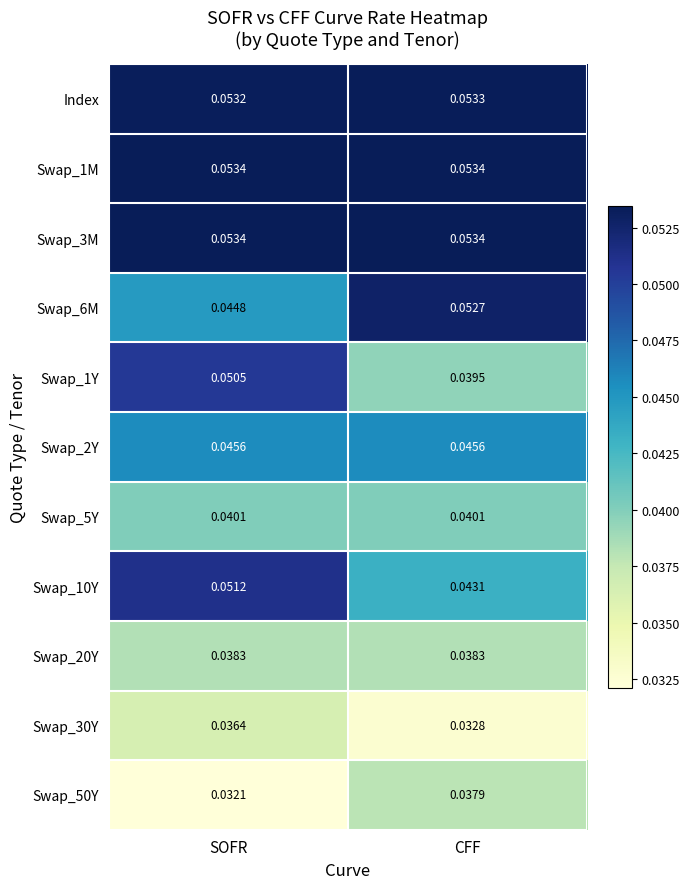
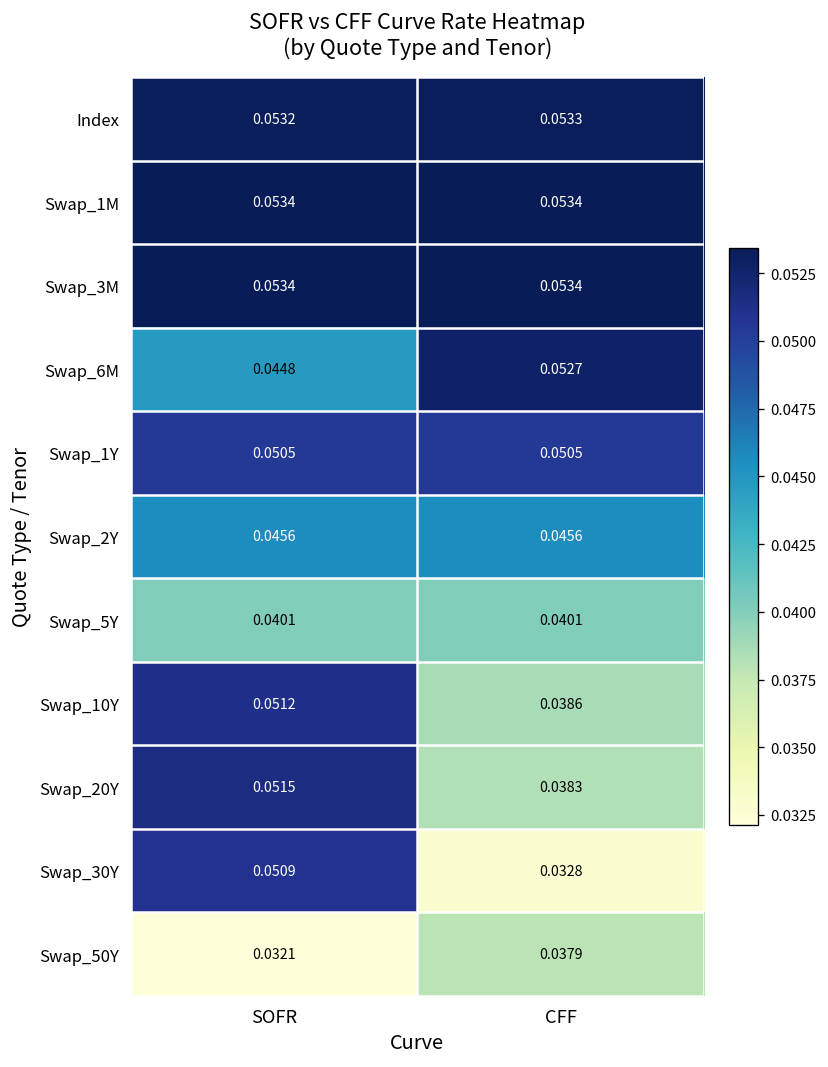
Swap_1Y, CFF: 0.0395 -> 0.0505
Swap_10Y, CFF: 0.0431 -> 0.0386
Swap_20Y, SOFR: 0.0383 -> 0.0515
Swap_30Y, SOFR: 0.0364 -> 0.0509
